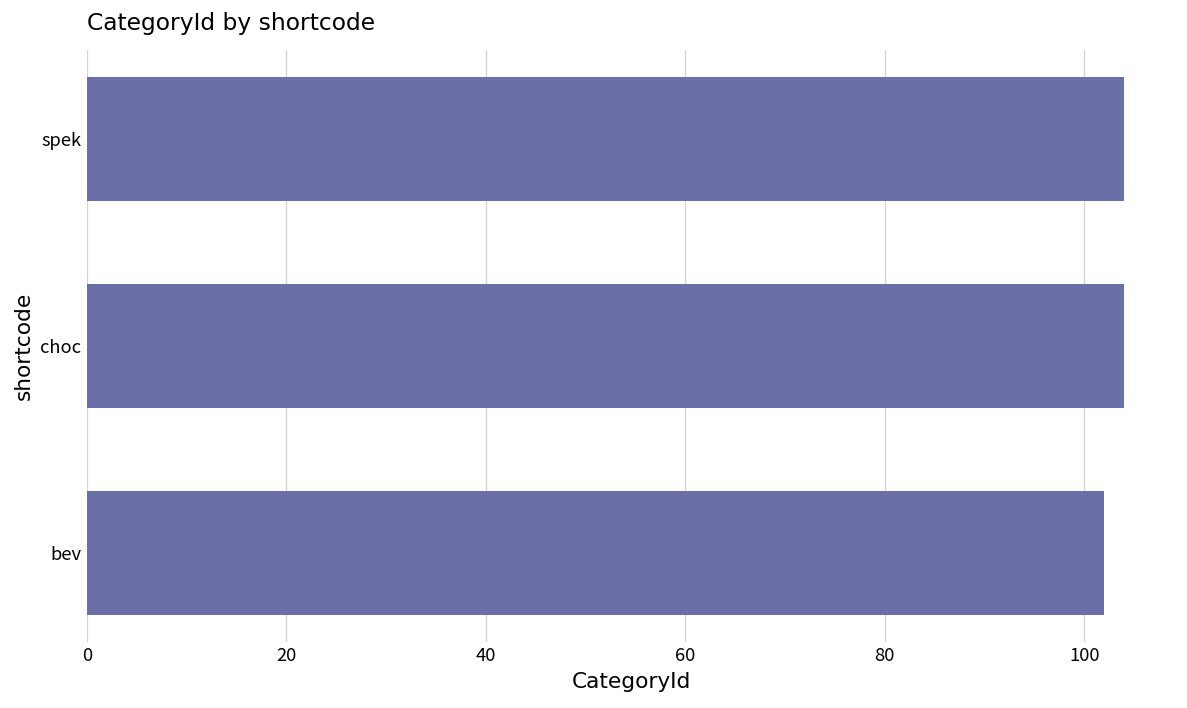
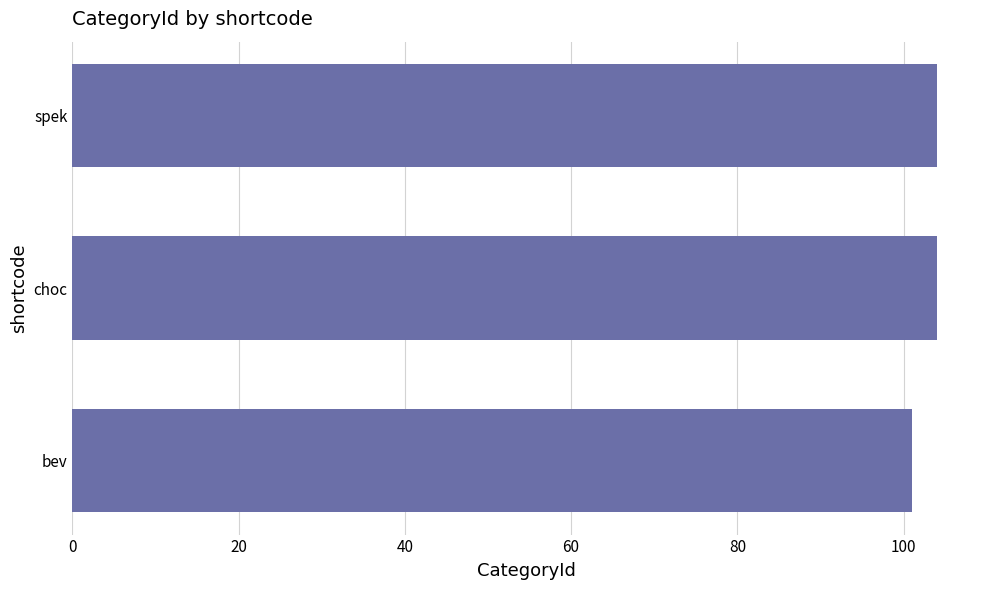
bev: 102 -> 101
